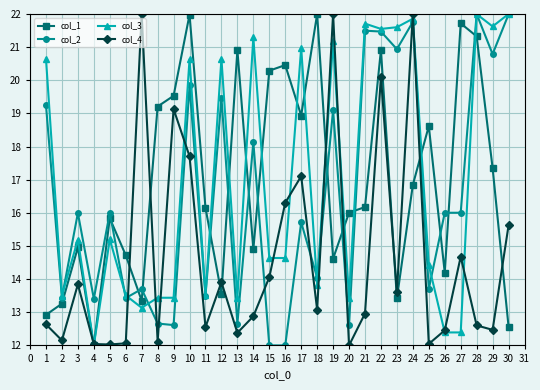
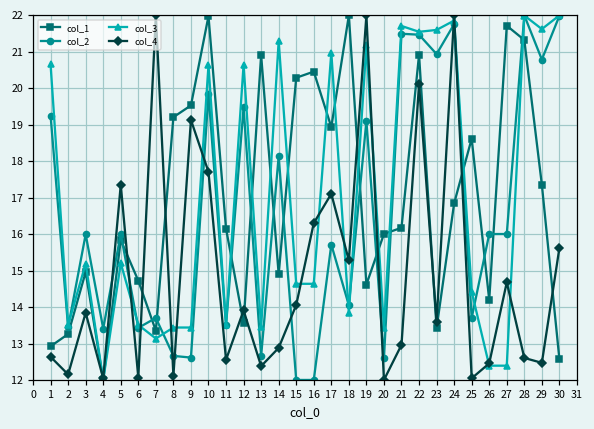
col_4, 5: 12.0 -> 17.4
col_4, 18: 13.1 -> 15.3
